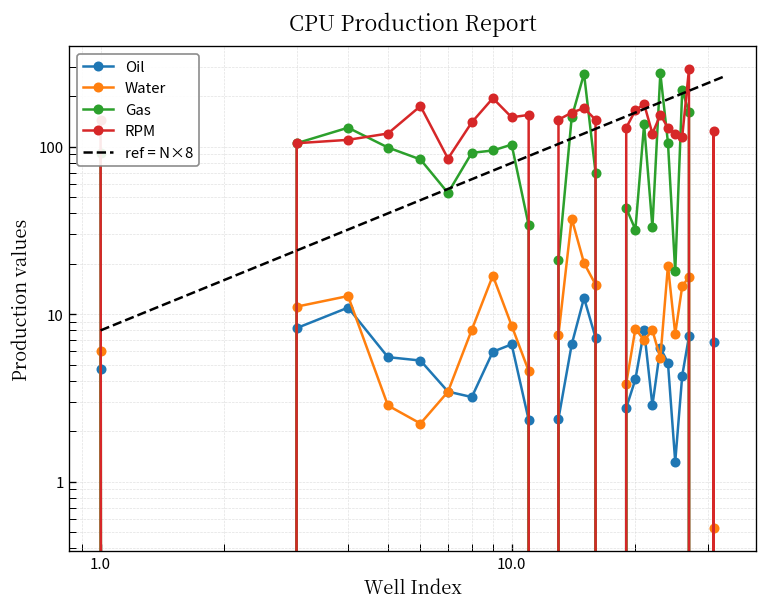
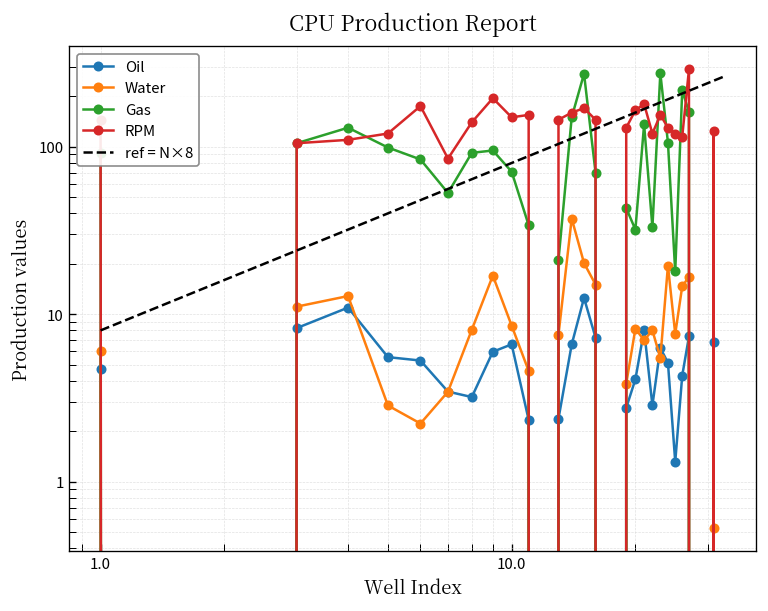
Gas, 10.0: 100 -> 70
